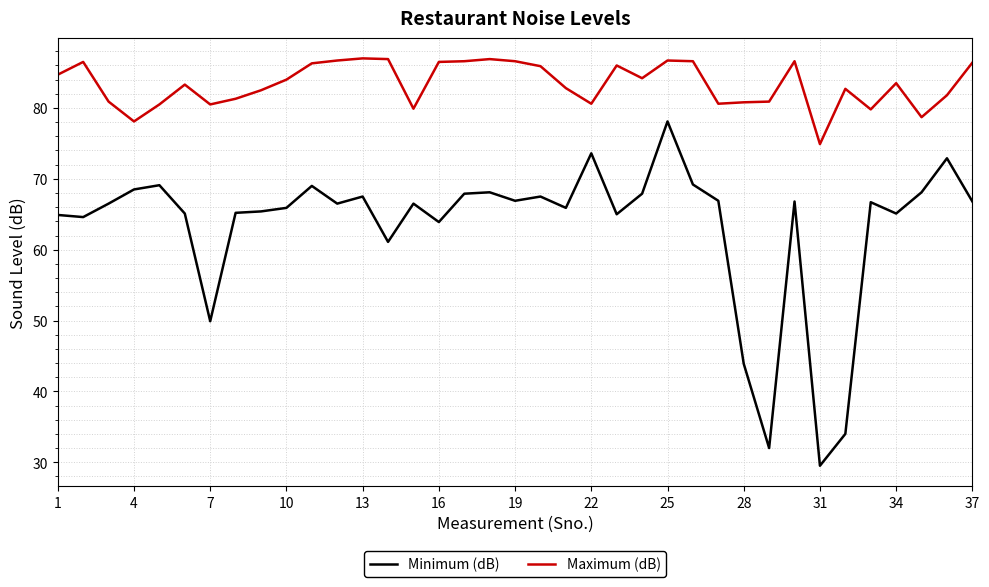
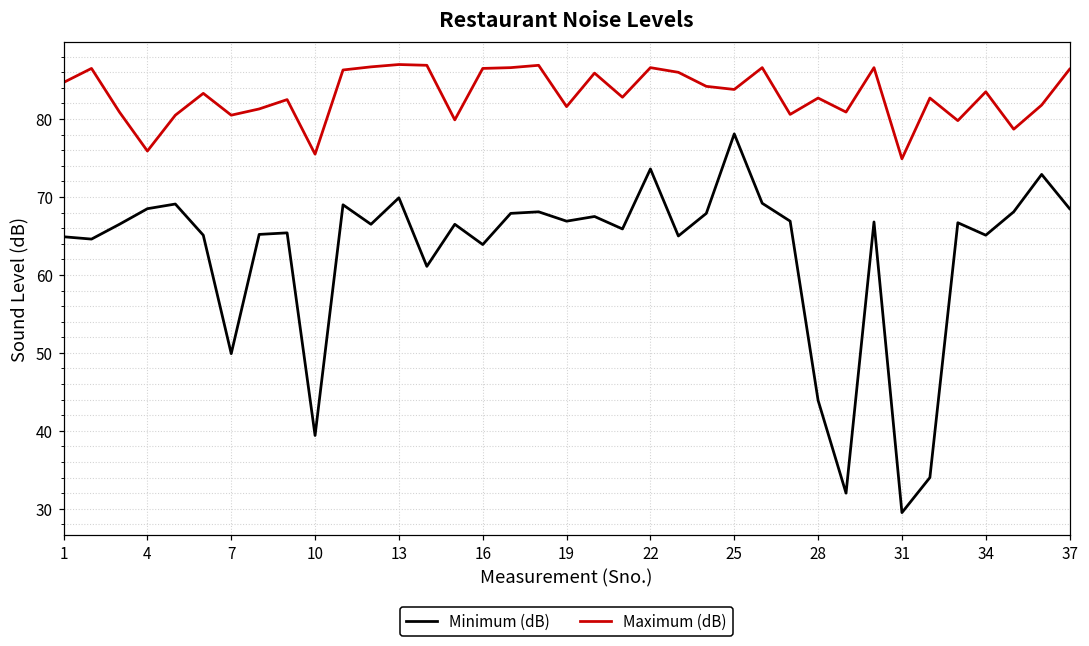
Maximum (dB), 4: 78 -> 76
Minimum (dB), 10: 66 -> 39
Maximum (dB), 10: 84 -> 76
Minimum (dB), 13: 68 -> 70
Maximum (dB), 19: 87 -> 82
Maximum (dB), 22: 81 -> 87
Maximum (dB), 25: 87 -> 84
Maximum (dB), 28: 81 -> 83
Minimum (dB), 37: 67 -> 69
